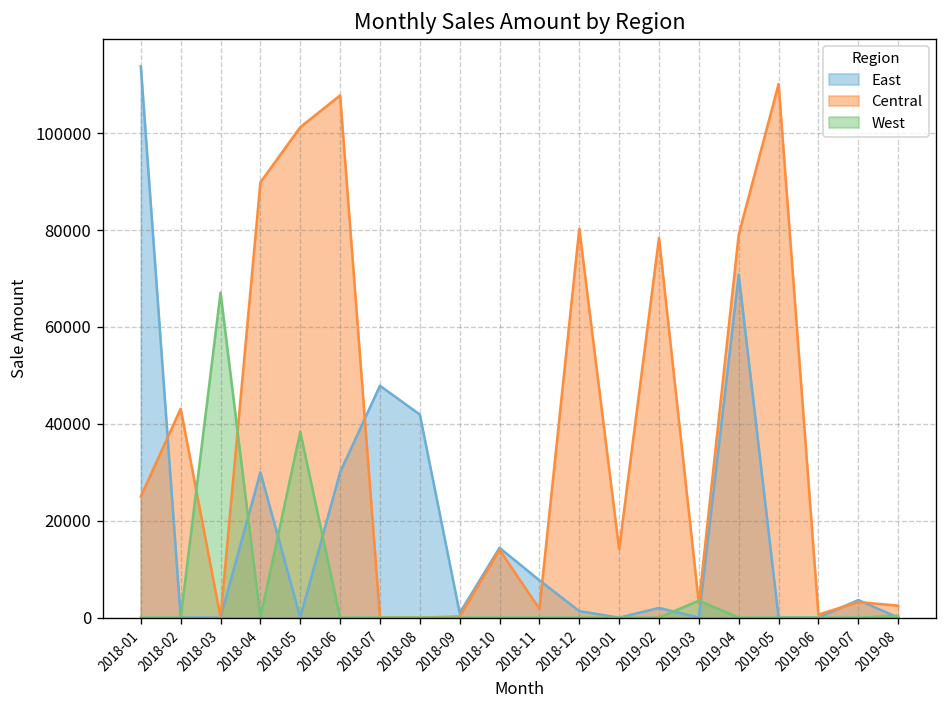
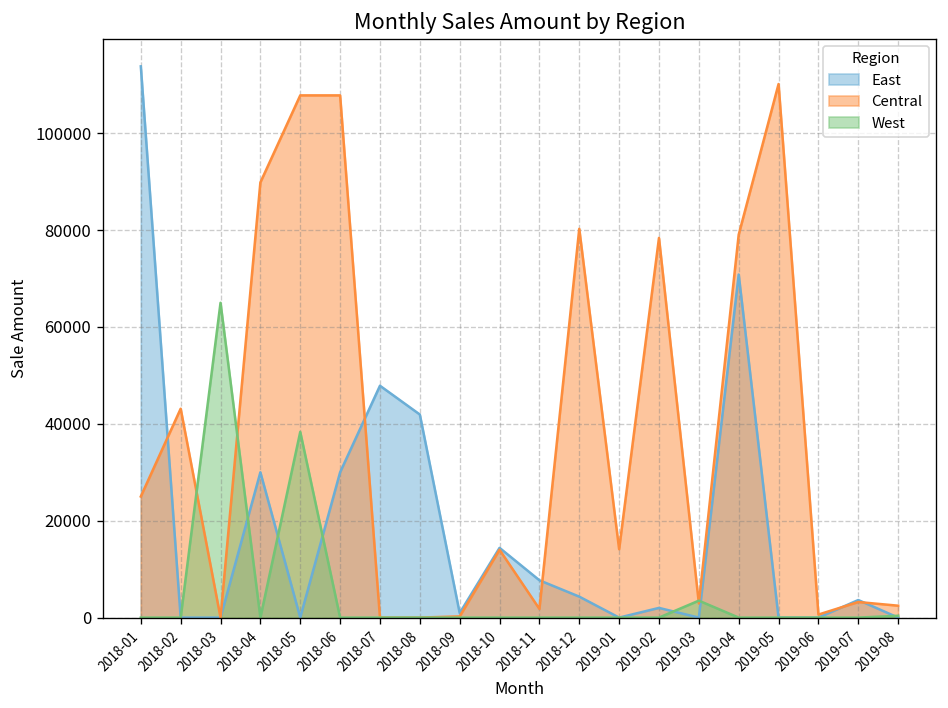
West, 2018-03: 67000 -> 65000
Central, 2018-05: 101000 -> 108000
East, 2018-12: 1000 -> 4000
